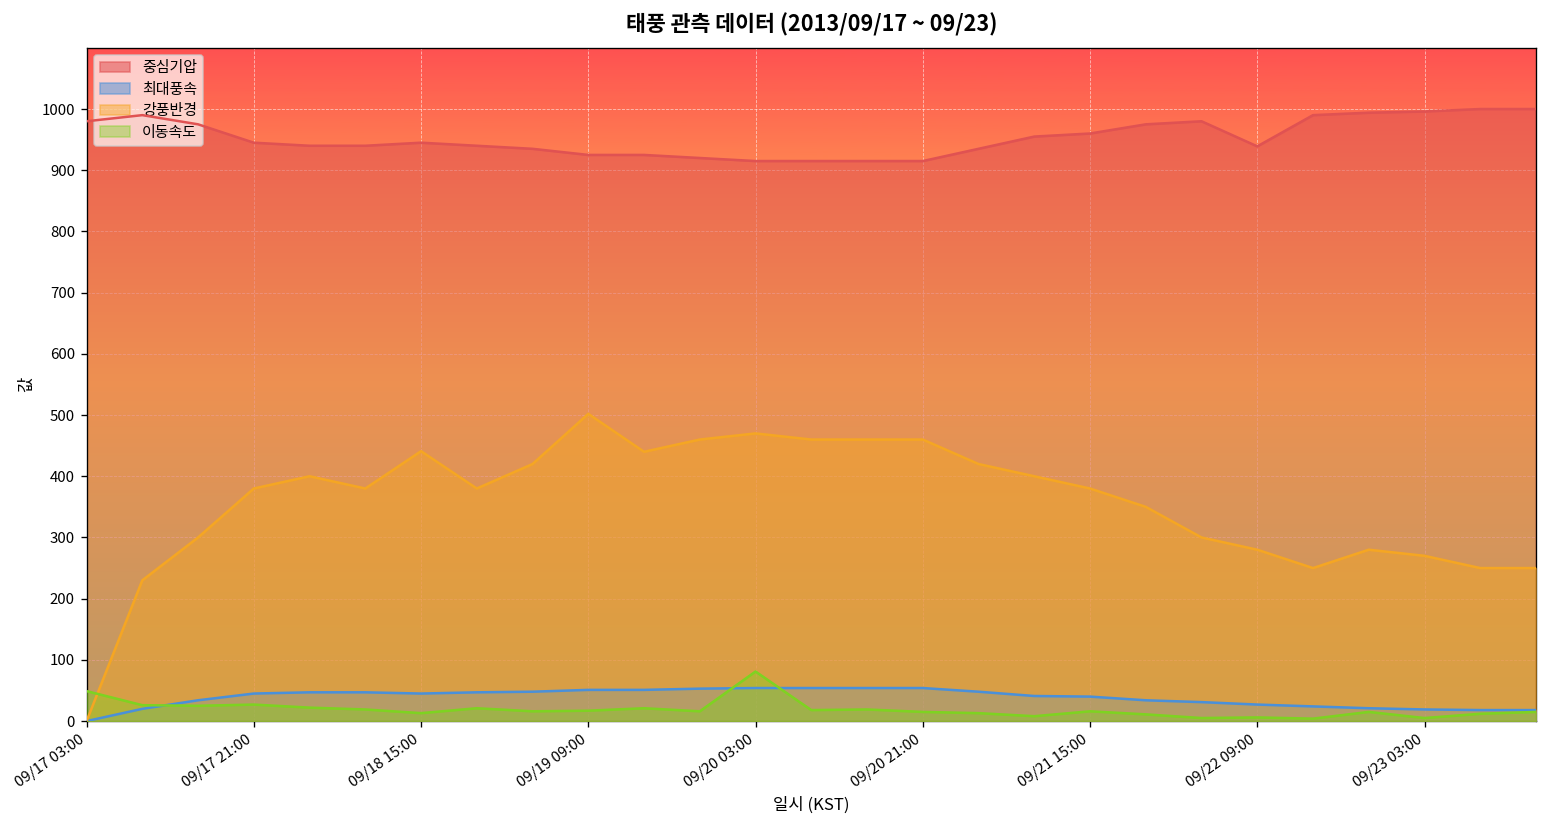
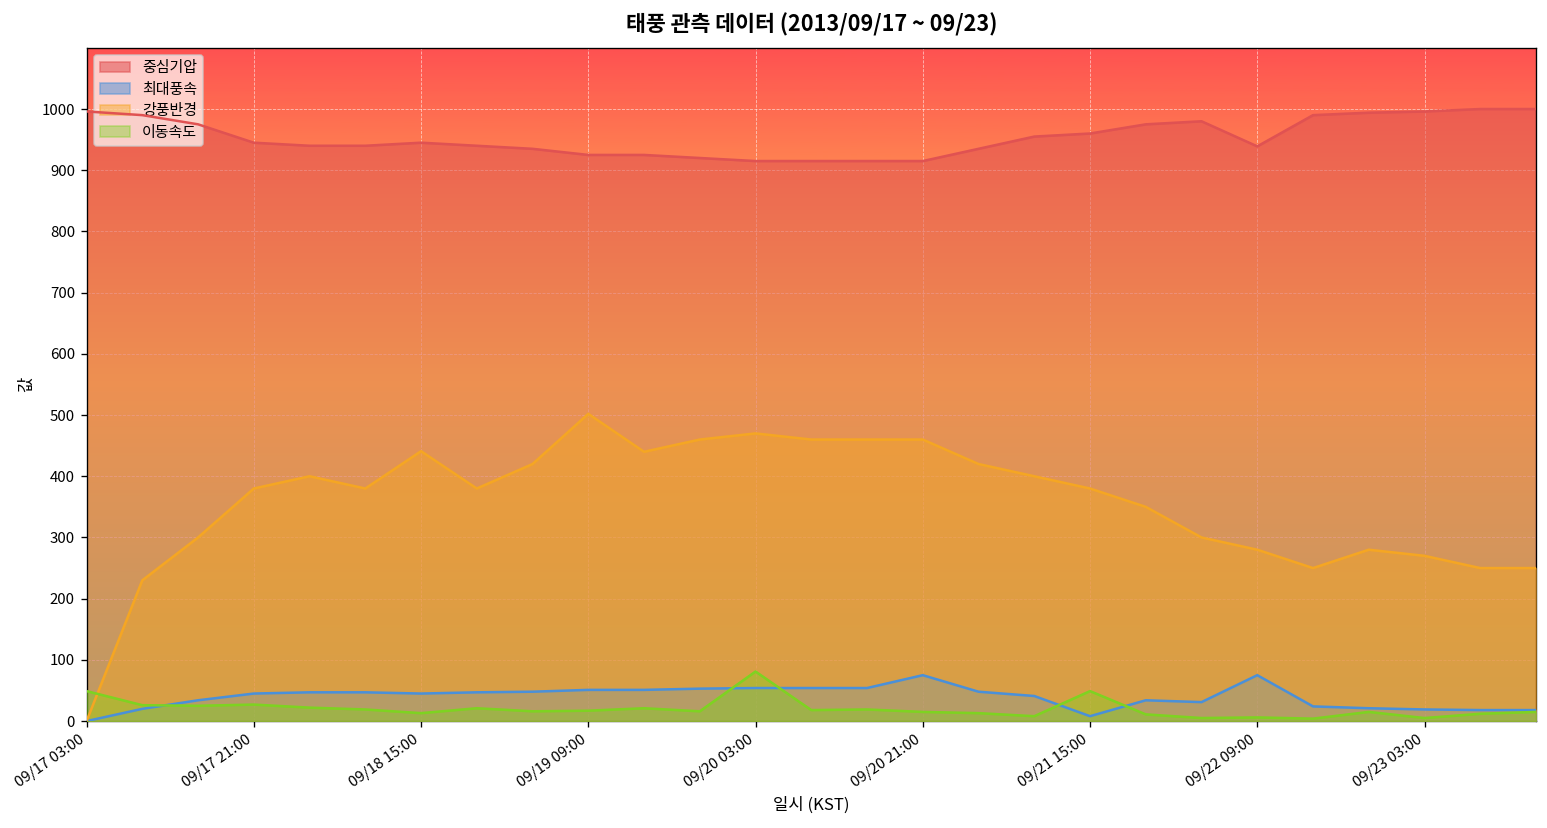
중심기압, 09/17 03:00: 980 -> 1000
최대풍속, 09/20 21:00: 50 -> 80
최대풍속, 09/21 15:00: 40 -> 10
이동속도, 09/21 15:00: 20 -> 50
최대풍속, 09/22 09:00: 30 -> 80
